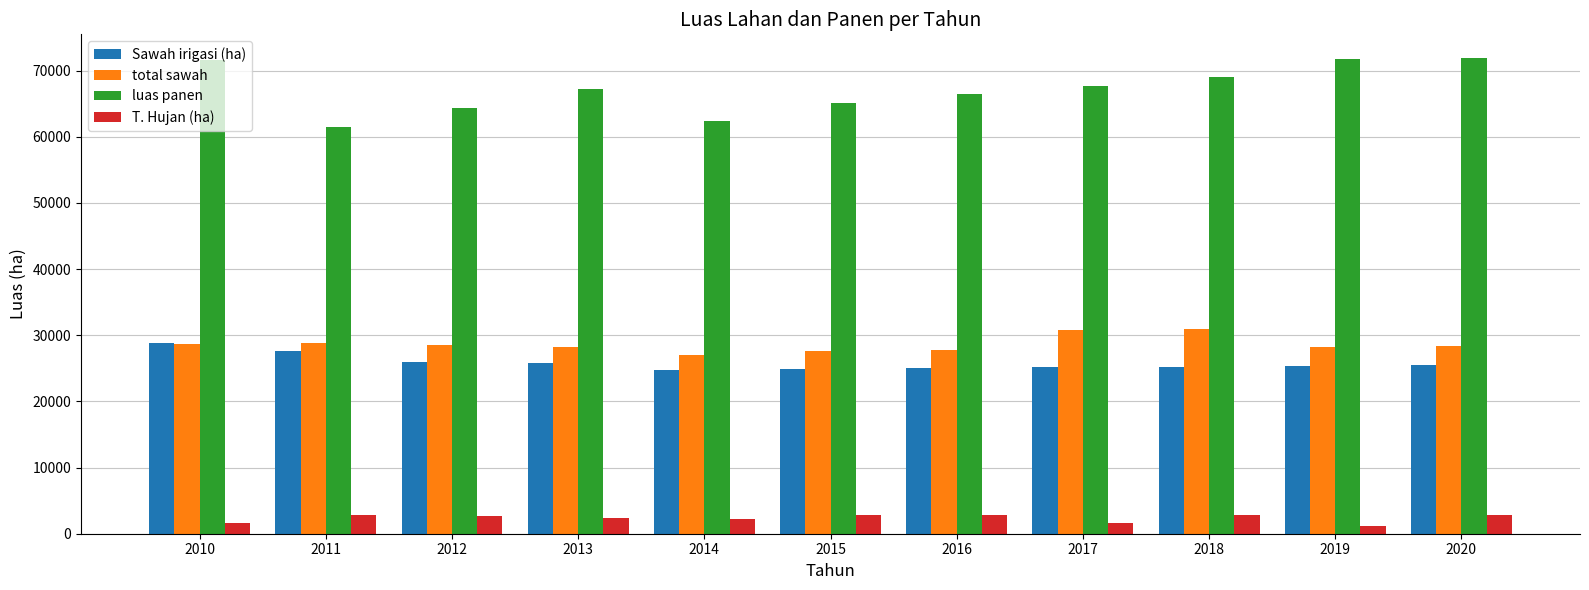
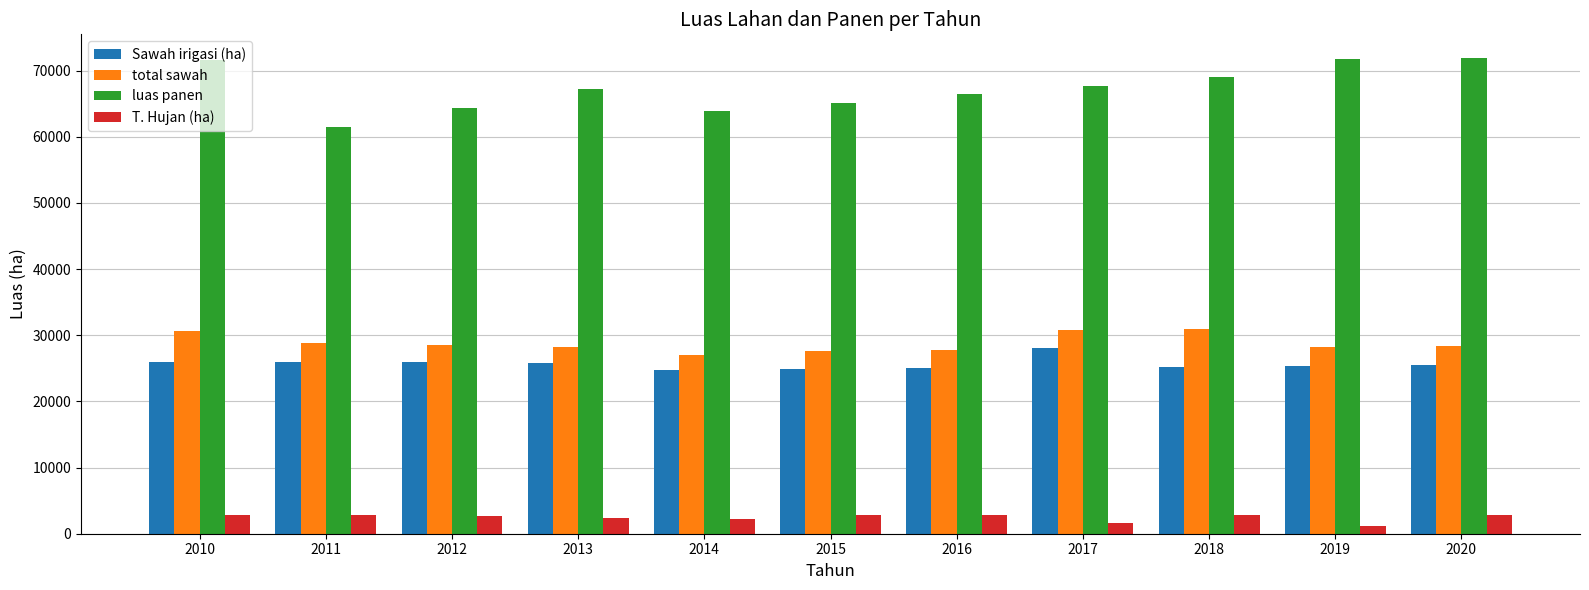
Sawah irigasi (ha), 2010: 29000 -> 26000
total sawah, 2010: 29000 -> 31000
T. Hujan (ha), 2010: 2000 -> 3000
Sawah irigasi (ha), 2011: 28000 -> 26000
luas panen, 2014: 62000 -> 64000
Sawah irigasi (ha), 2017: 25000 -> 28000
